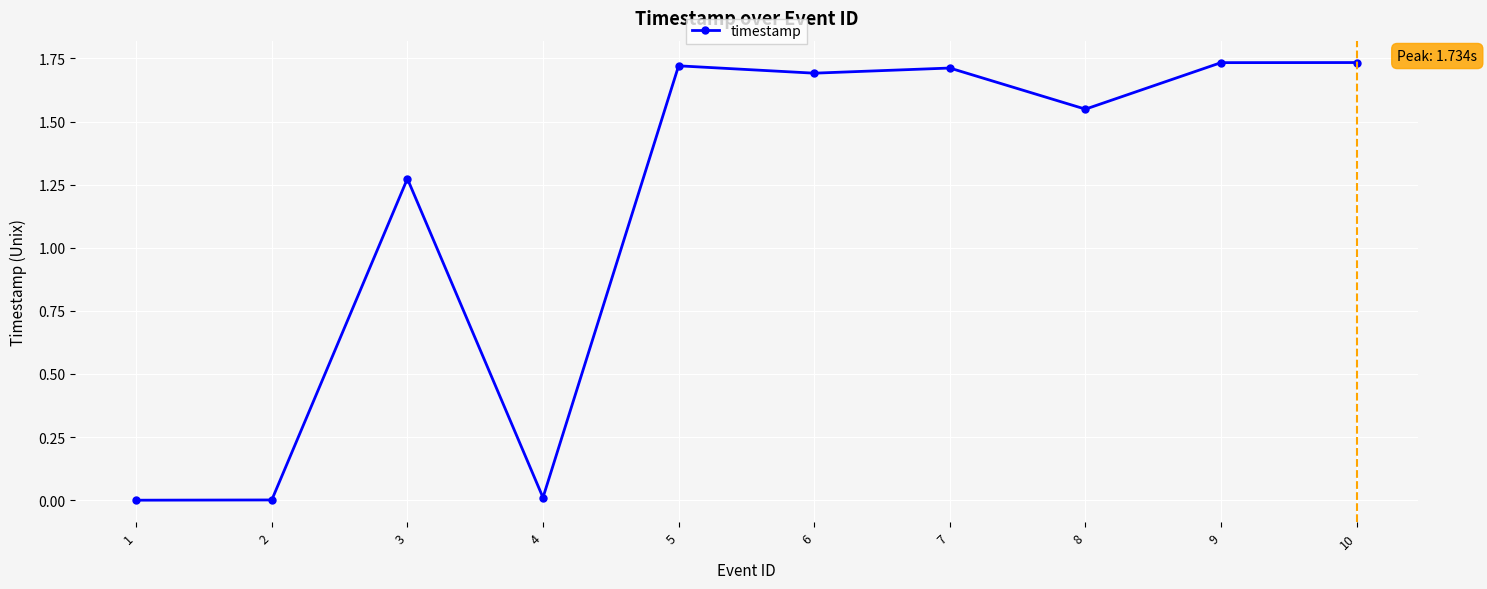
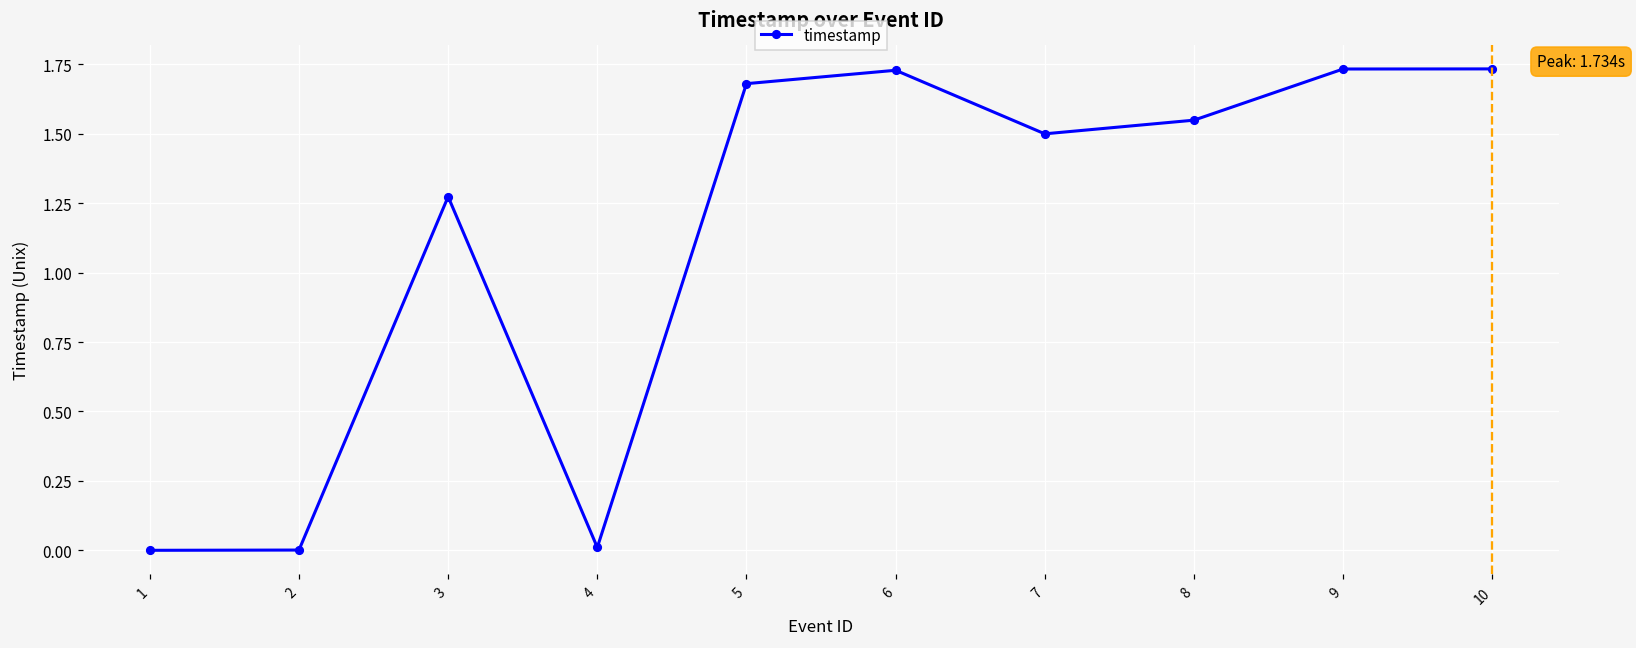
5: 1.72 -> 1.68
6: 1.69 -> 1.73
7: 1.71 -> 1.50
